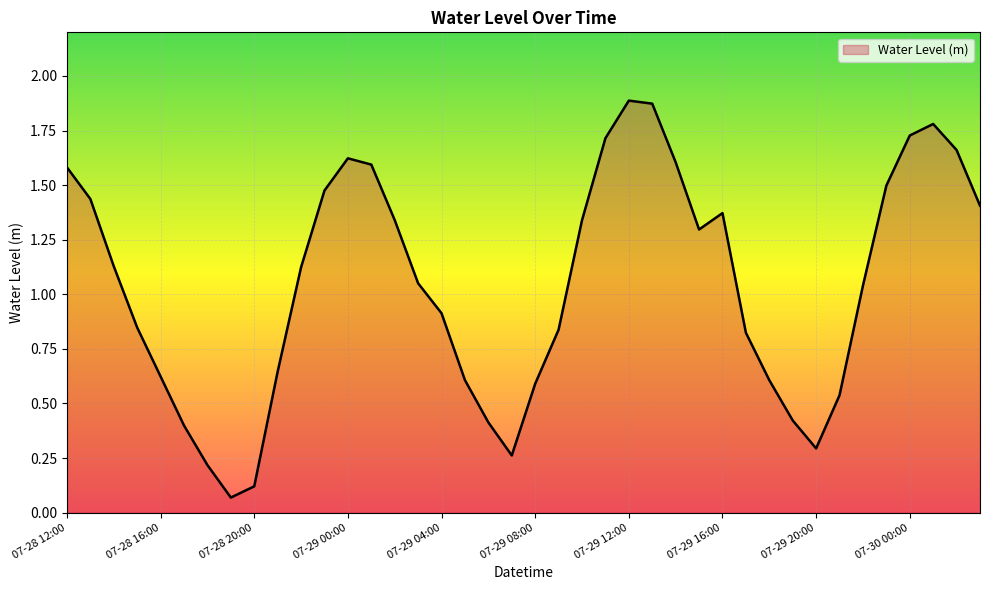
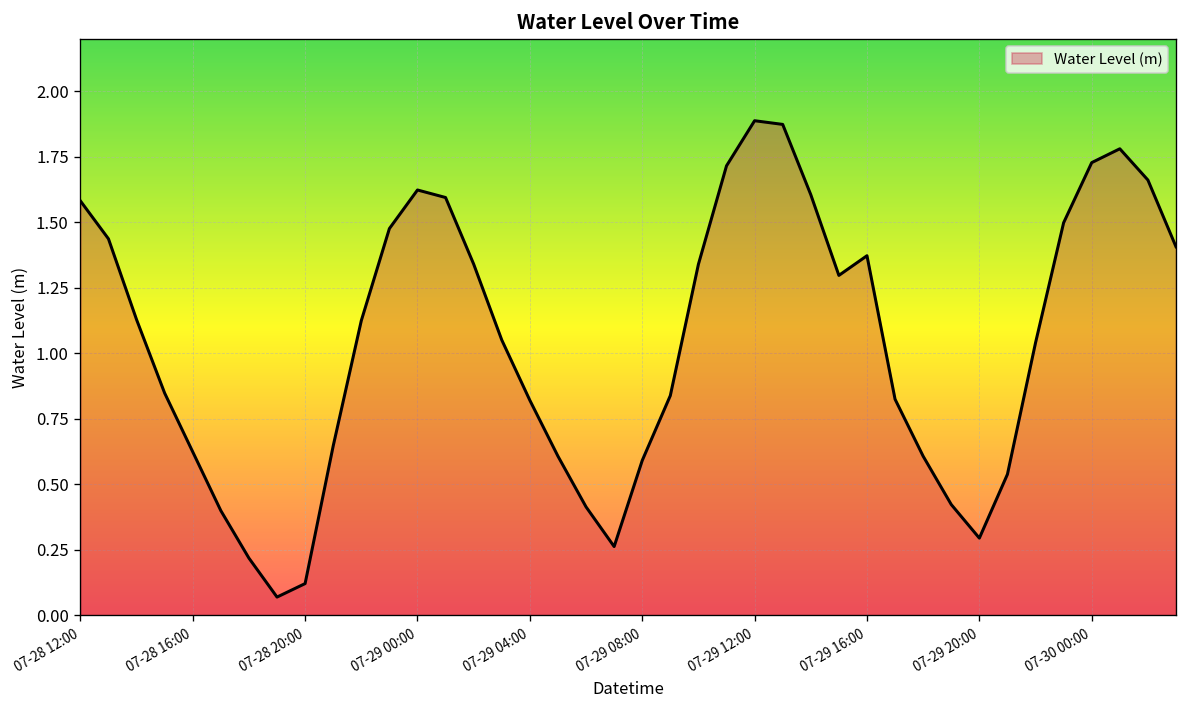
07-29 04:00: 0.91 -> 0.82
